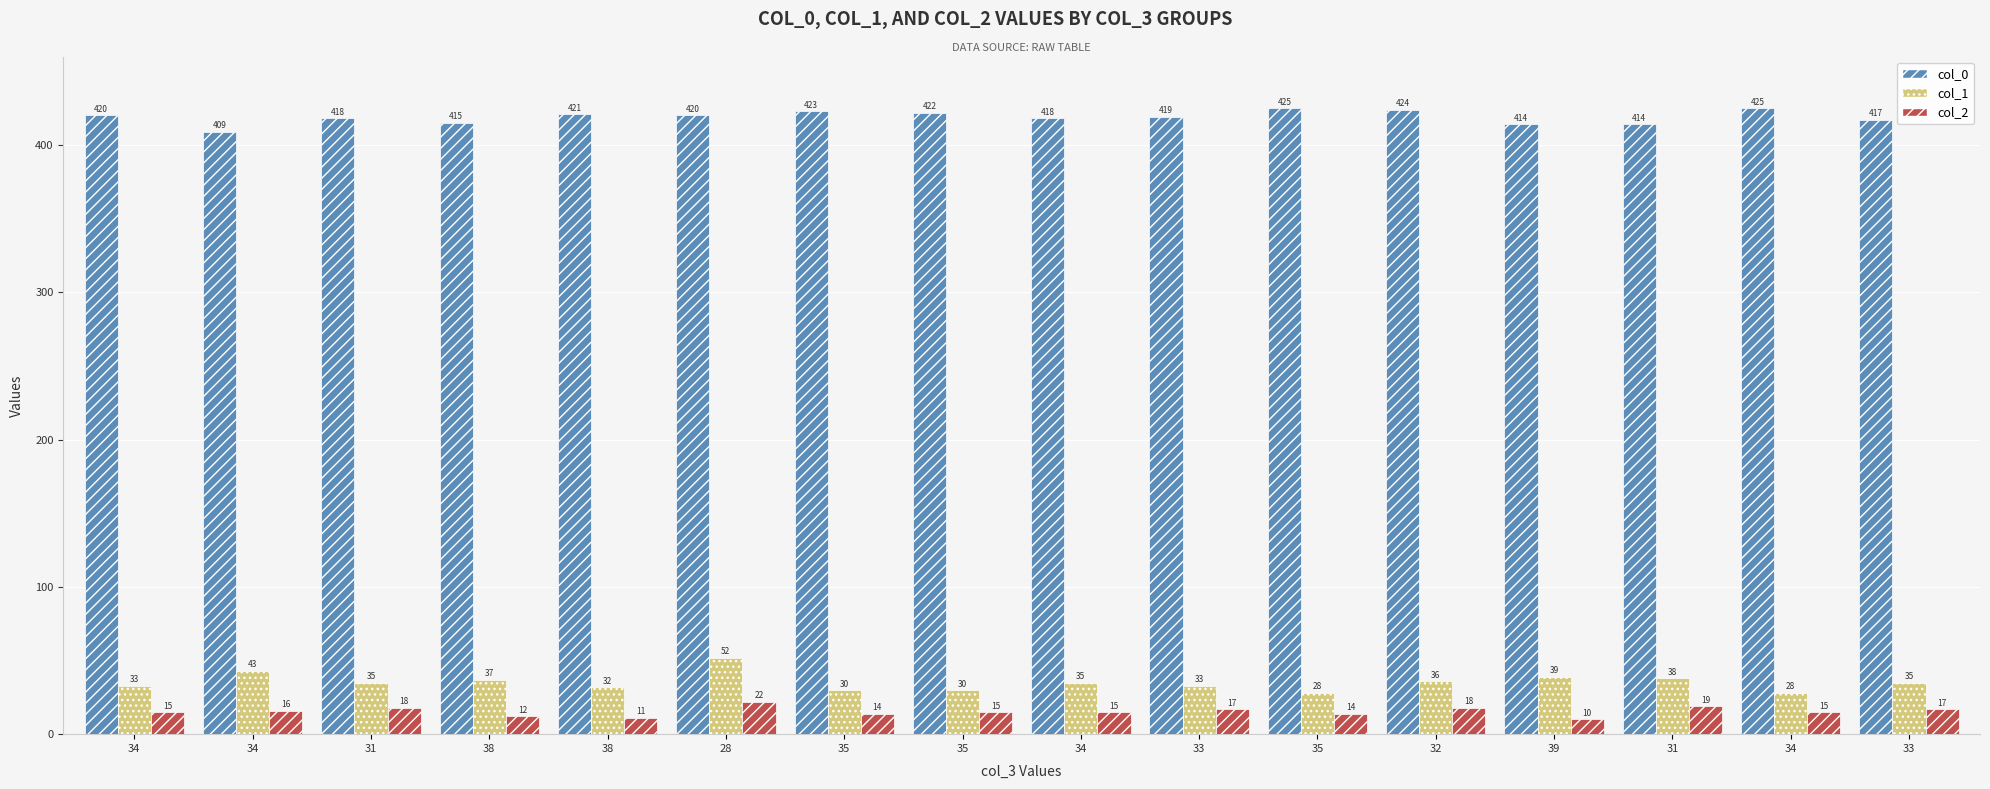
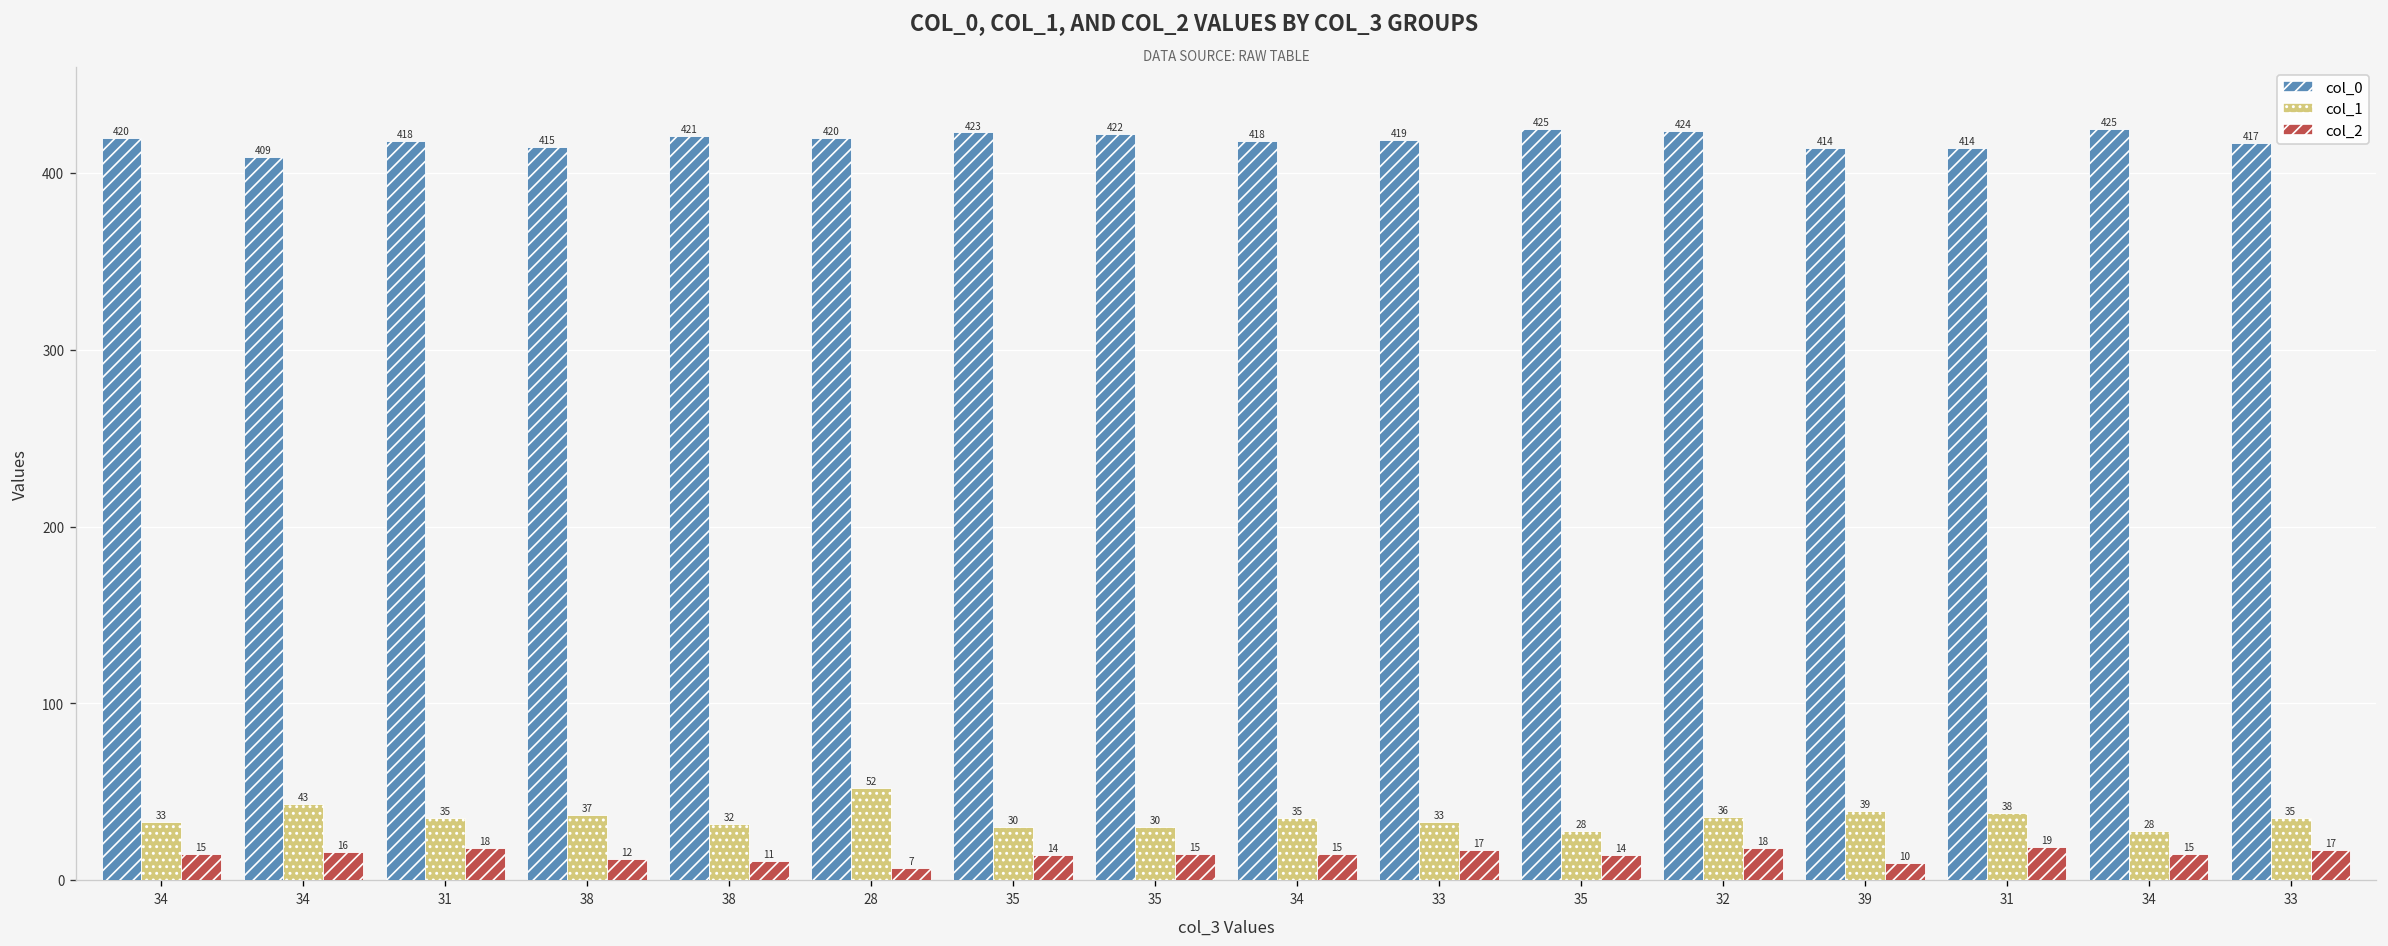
col_2, 28: 22 -> 7
